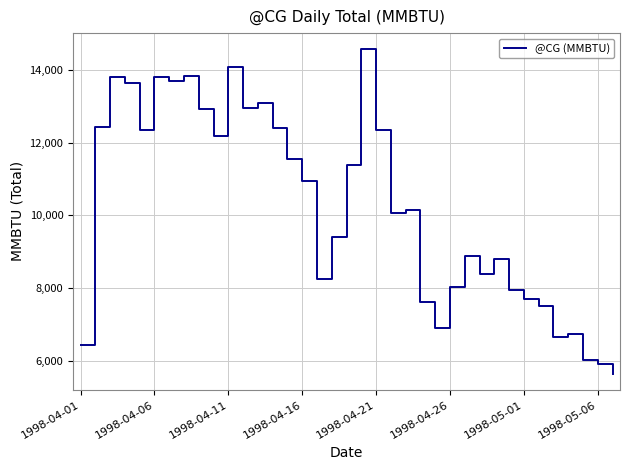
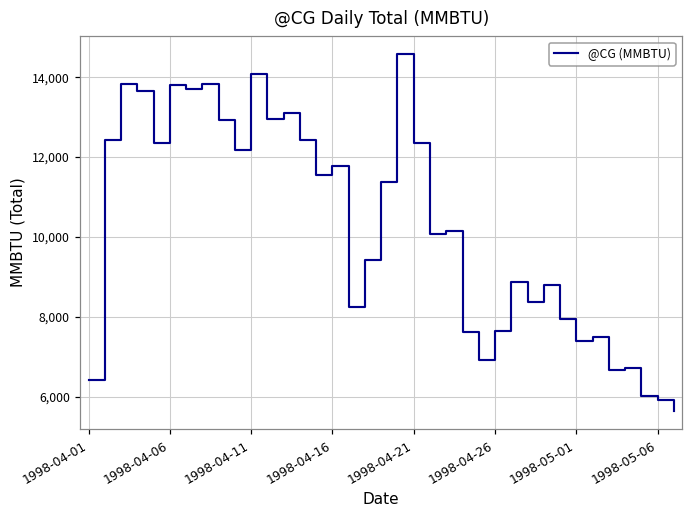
1998-04-16: 10,900 -> 11,800
1998-04-26: 8,000 -> 7,600
1998-05-01: 7,700 -> 7,400
